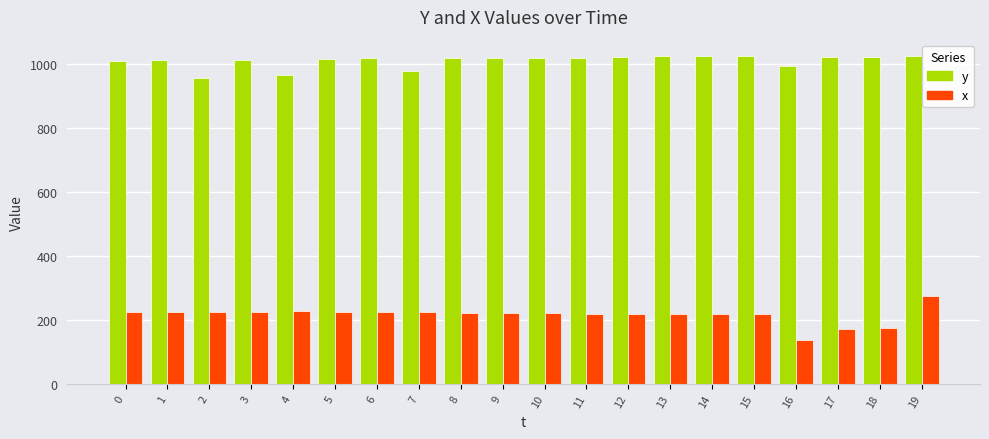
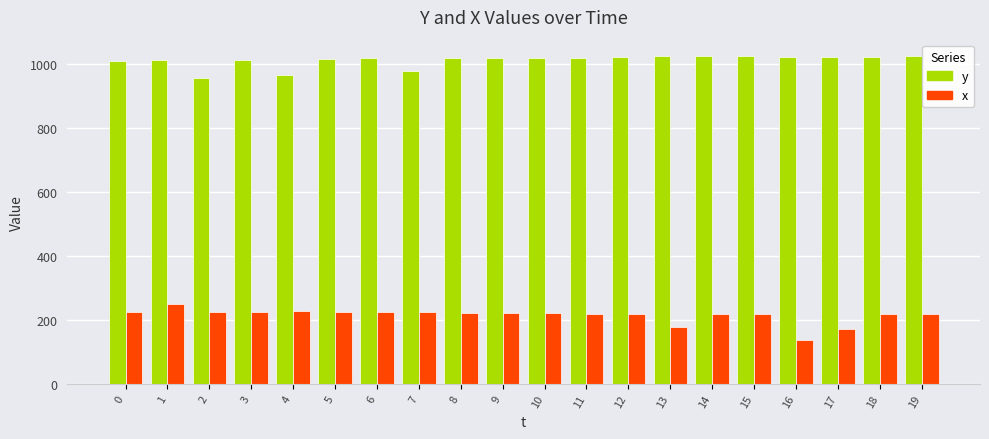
x, 1: 230 -> 250
x, 13: 220 -> 180
y, 16: 990 -> 1020
x, 18: 180 -> 220
x, 19: 270 -> 220
